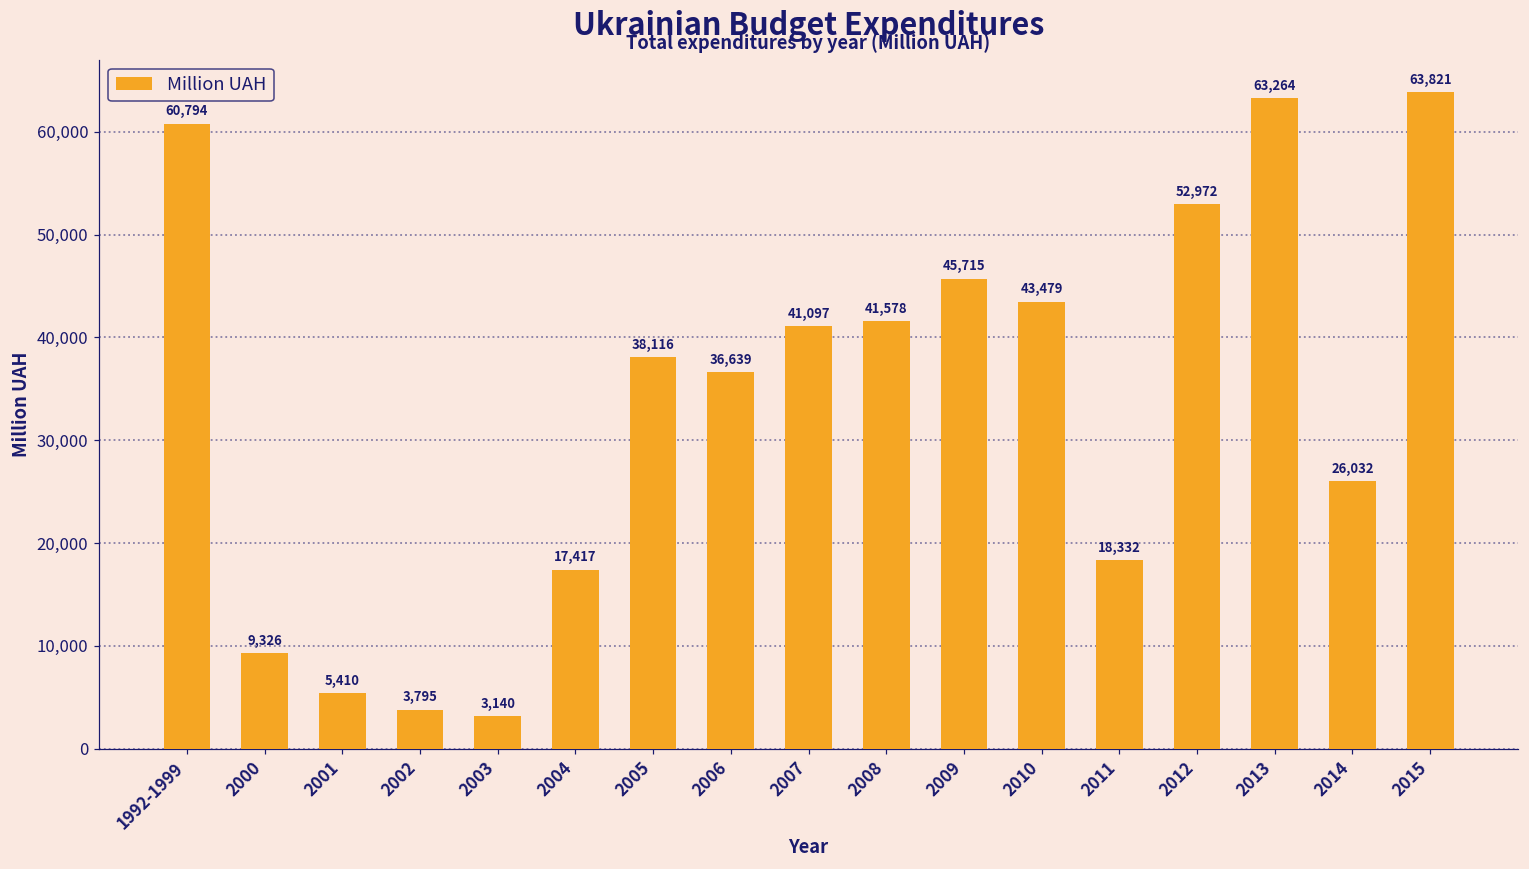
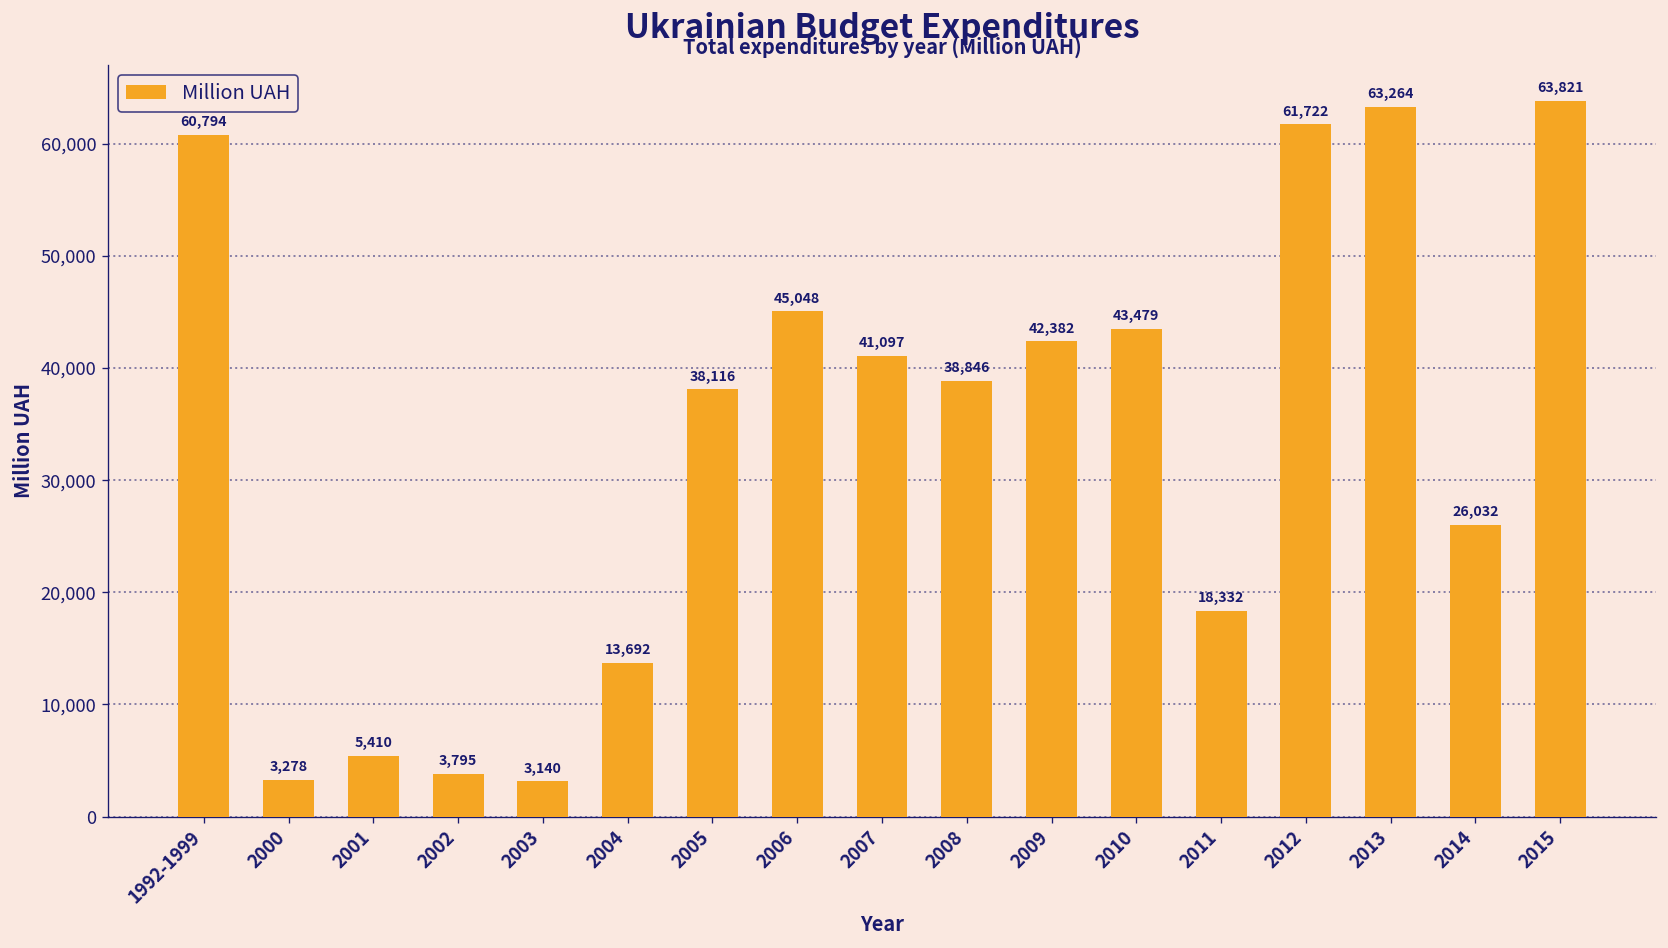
2000: 9,326 -> 3,278
2004: 17,417 -> 13,692
2006: 36,639 -> 45,048
2008: 41,578 -> 38,846
2009: 45,715 -> 42,382
2012: 52,972 -> 61,722
